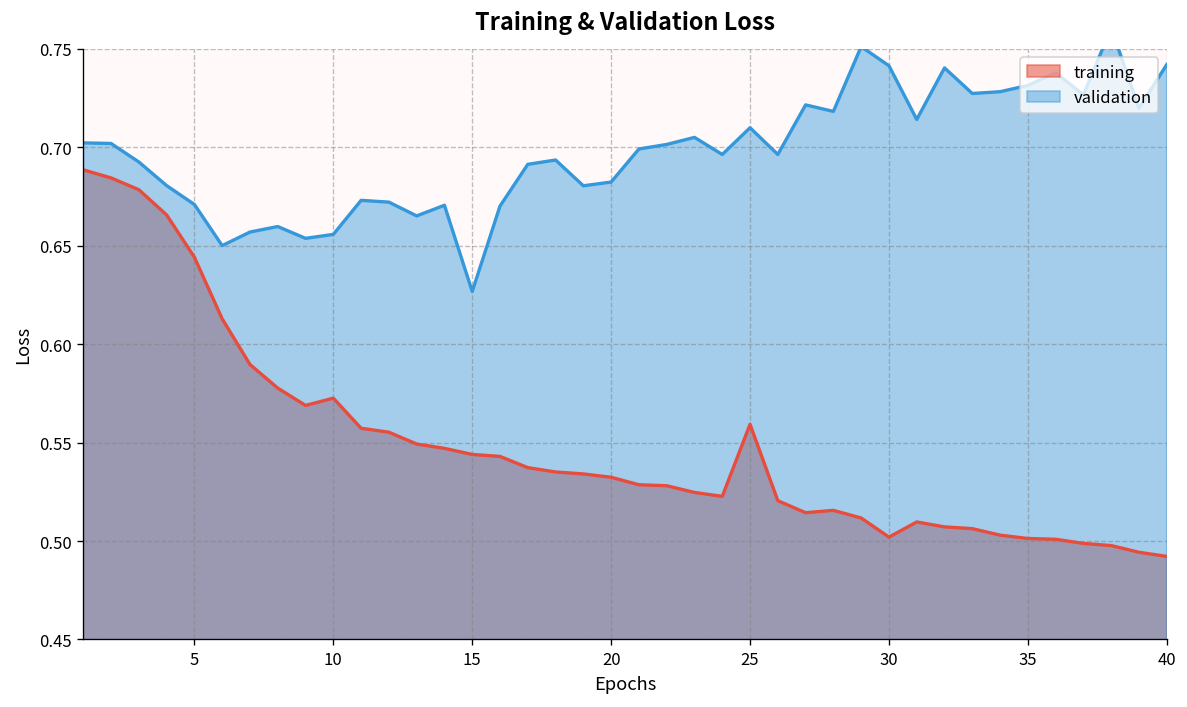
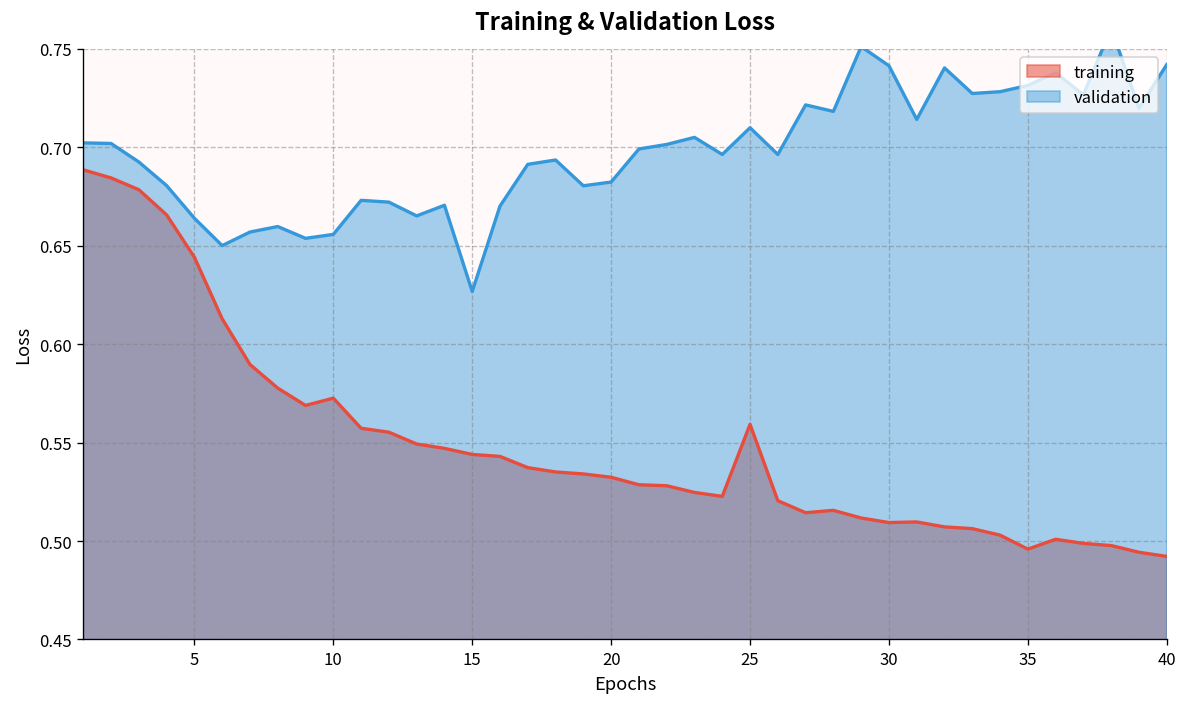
validation, 5: 0.671 -> 0.664
training, 30: 0.502 -> 0.509
training, 35: 0.501 -> 0.496
